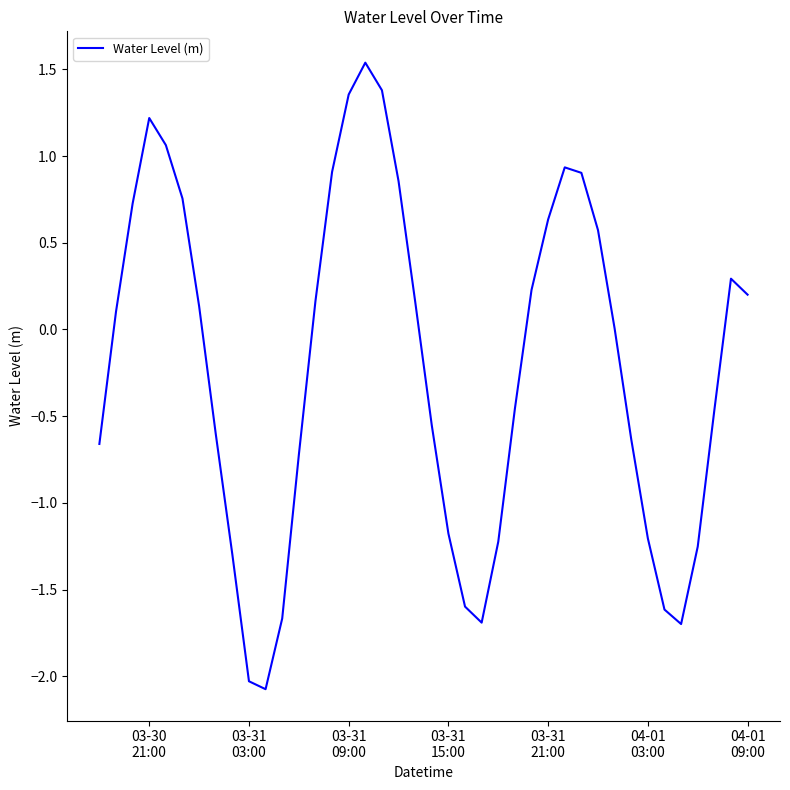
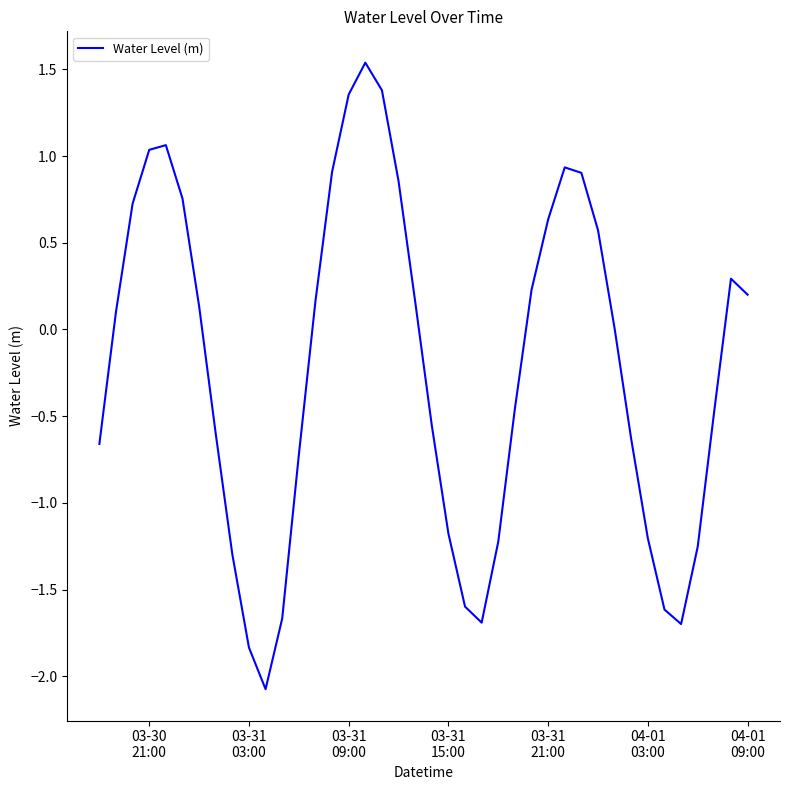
03-30 21:00: 1.22 -> 1.04
03-31 03:00: -2.03 -> -1.83
